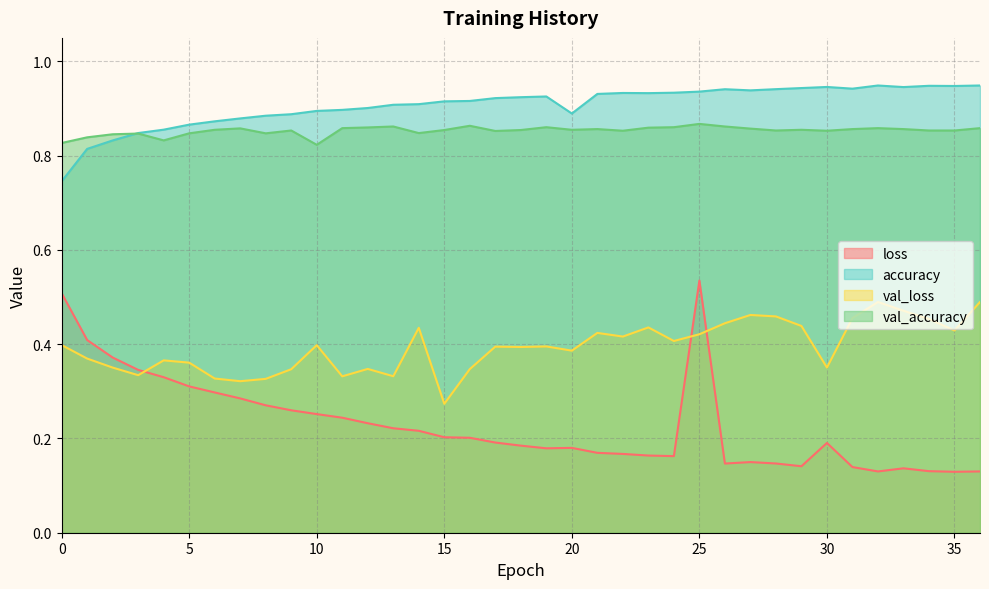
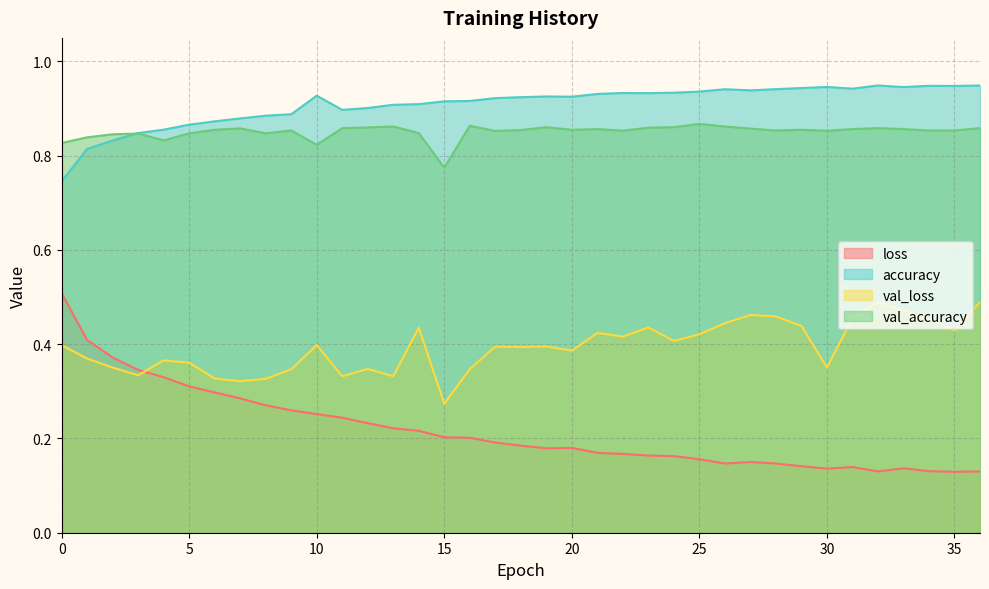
accuracy, 10: 0.90 -> 0.93
val_accuracy, 15: 0.85 -> 0.77
accuracy, 20: 0.89 -> 0.93
loss, 25: 0.54 -> 0.16
loss, 30: 0.19 -> 0.14
